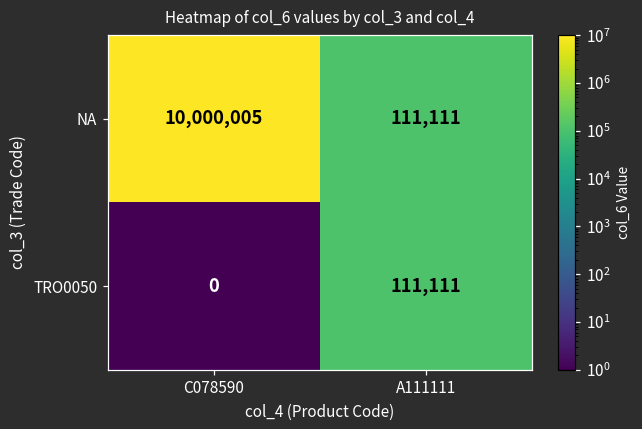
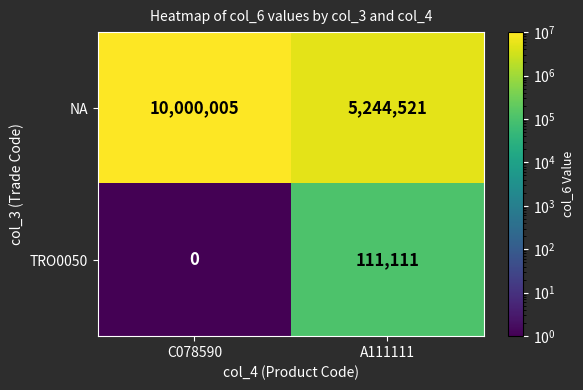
NA, A111111: 111,111 -> 5,244,521
